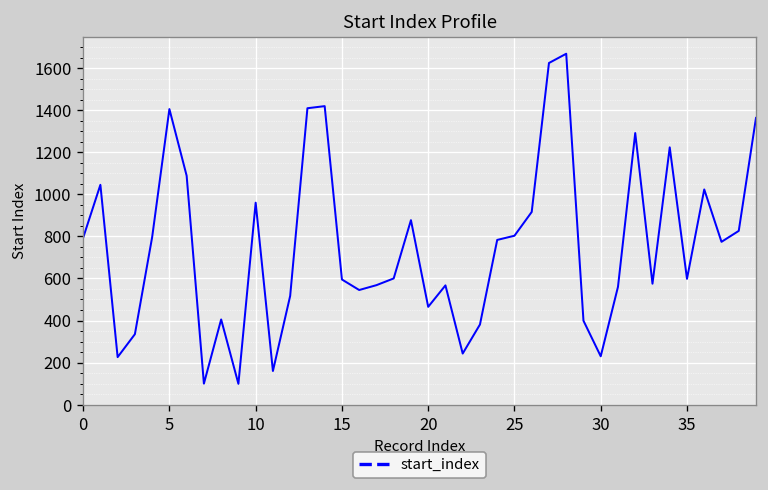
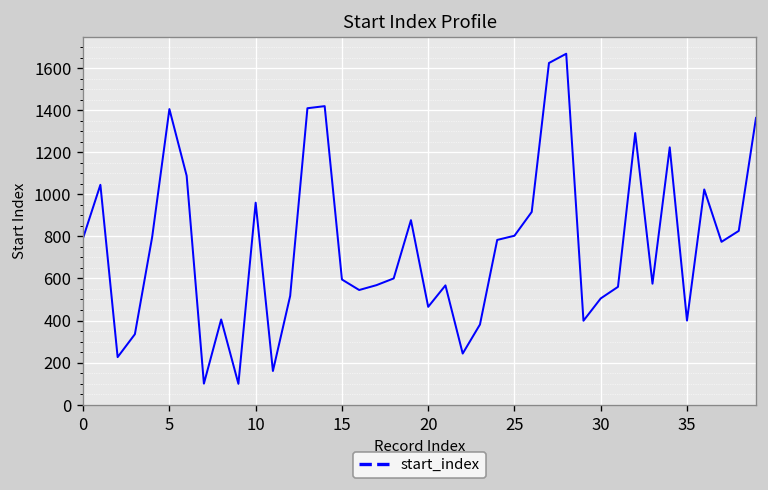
30: 230 -> 510
35: 600 -> 400
